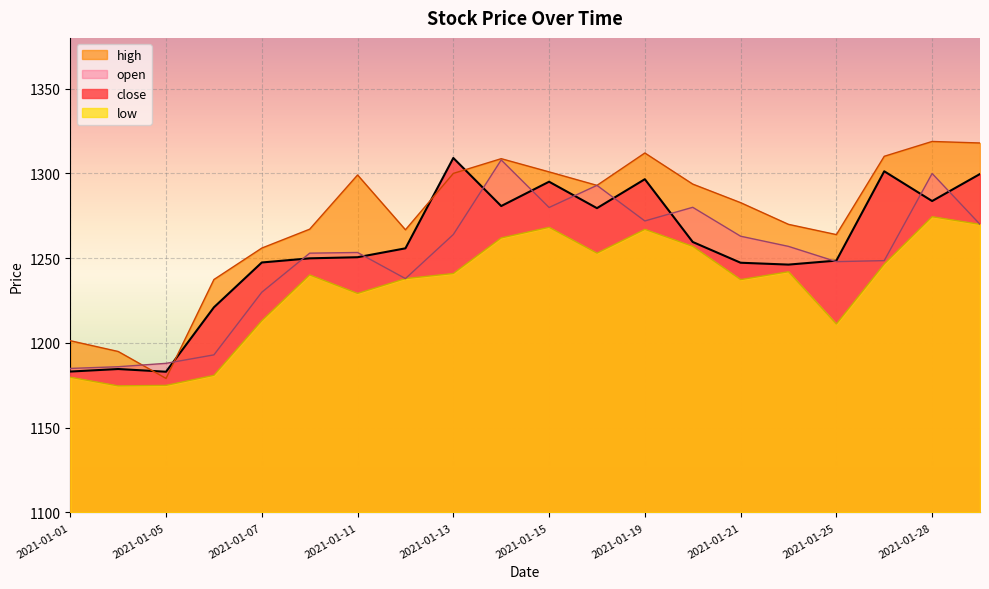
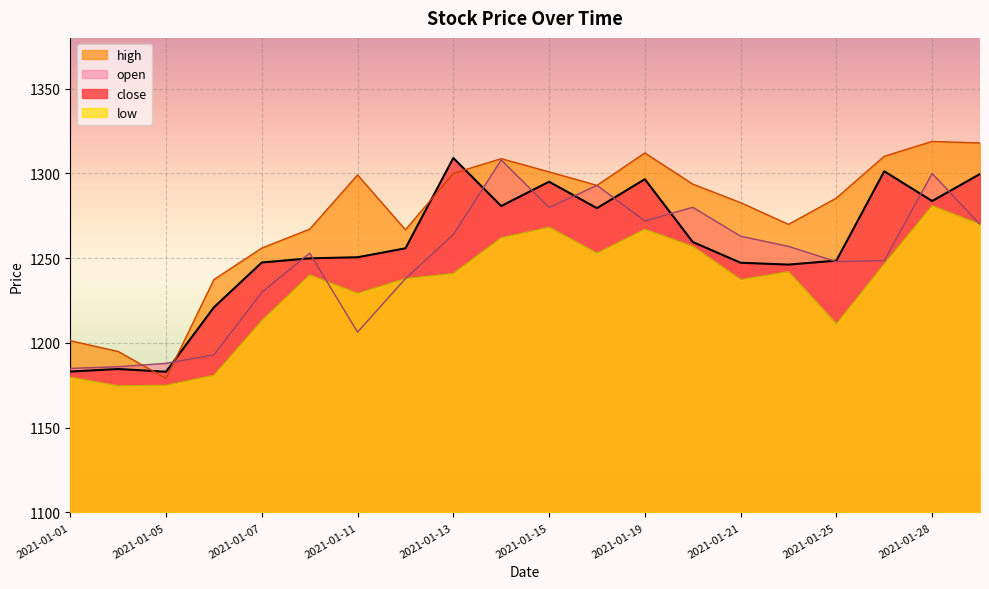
open, 2021-01-11: 1253 -> 1206
high, 2021-01-25: 1264 -> 1285
low, 2021-01-28: 1275 -> 1281
